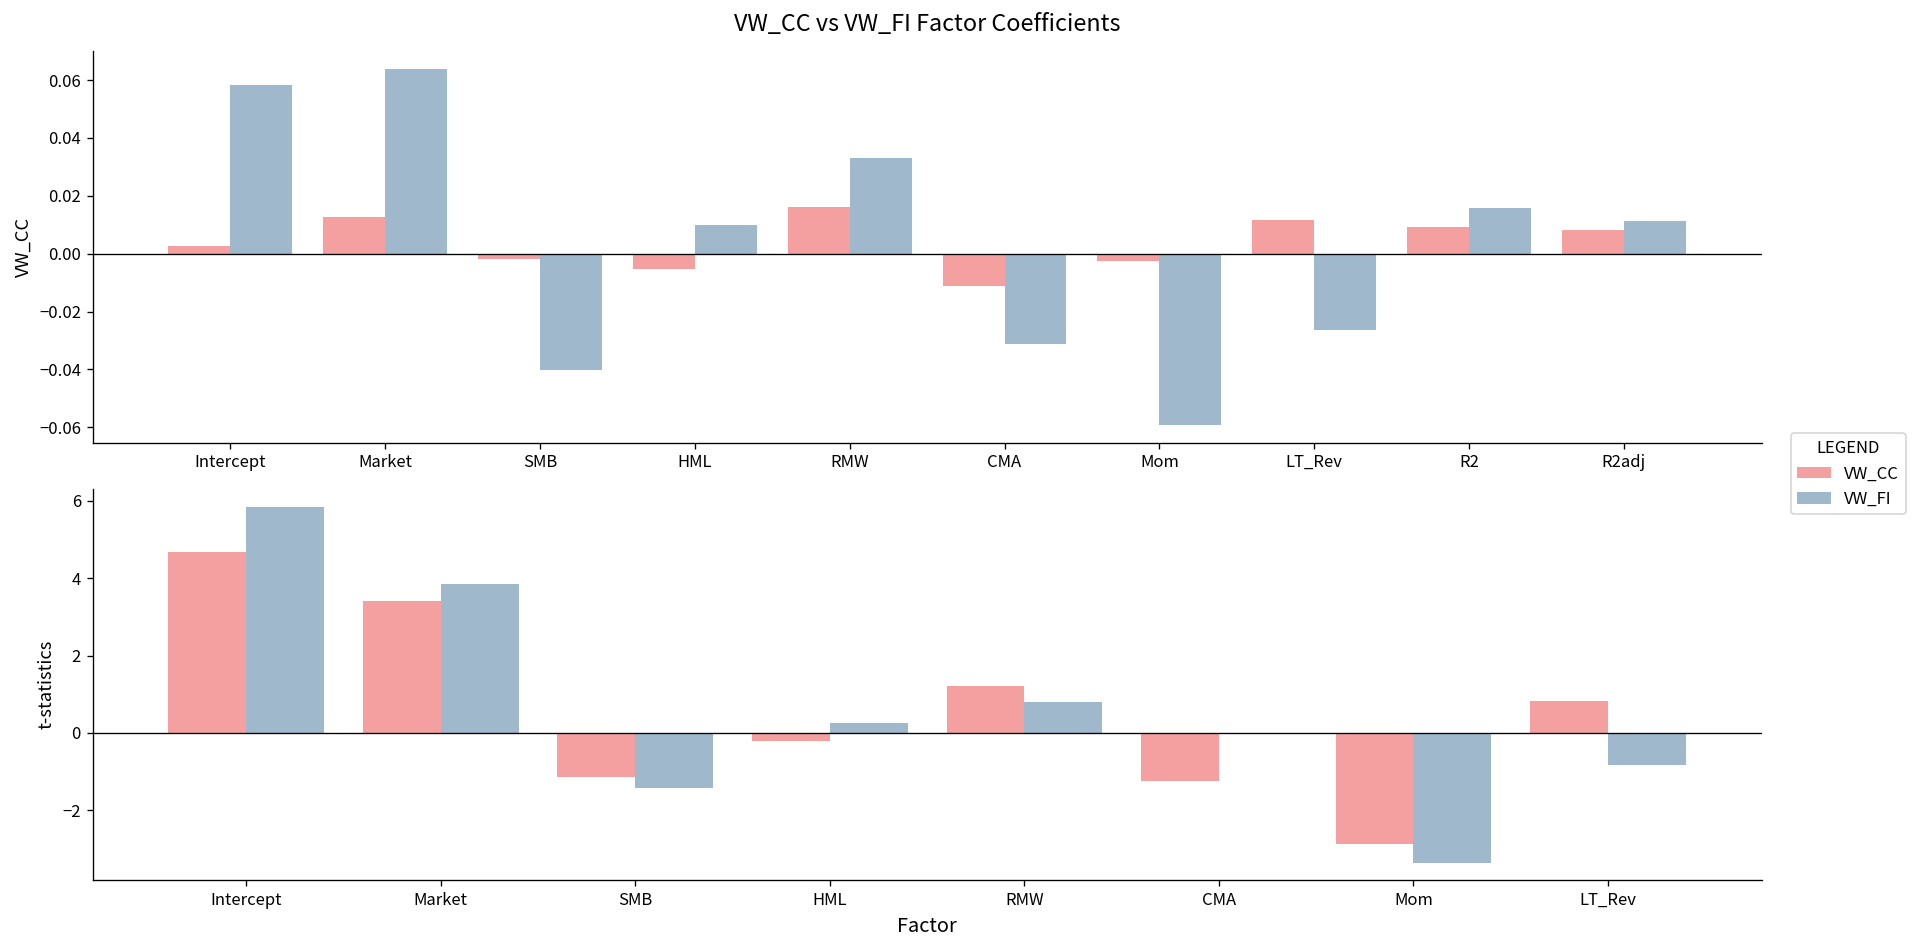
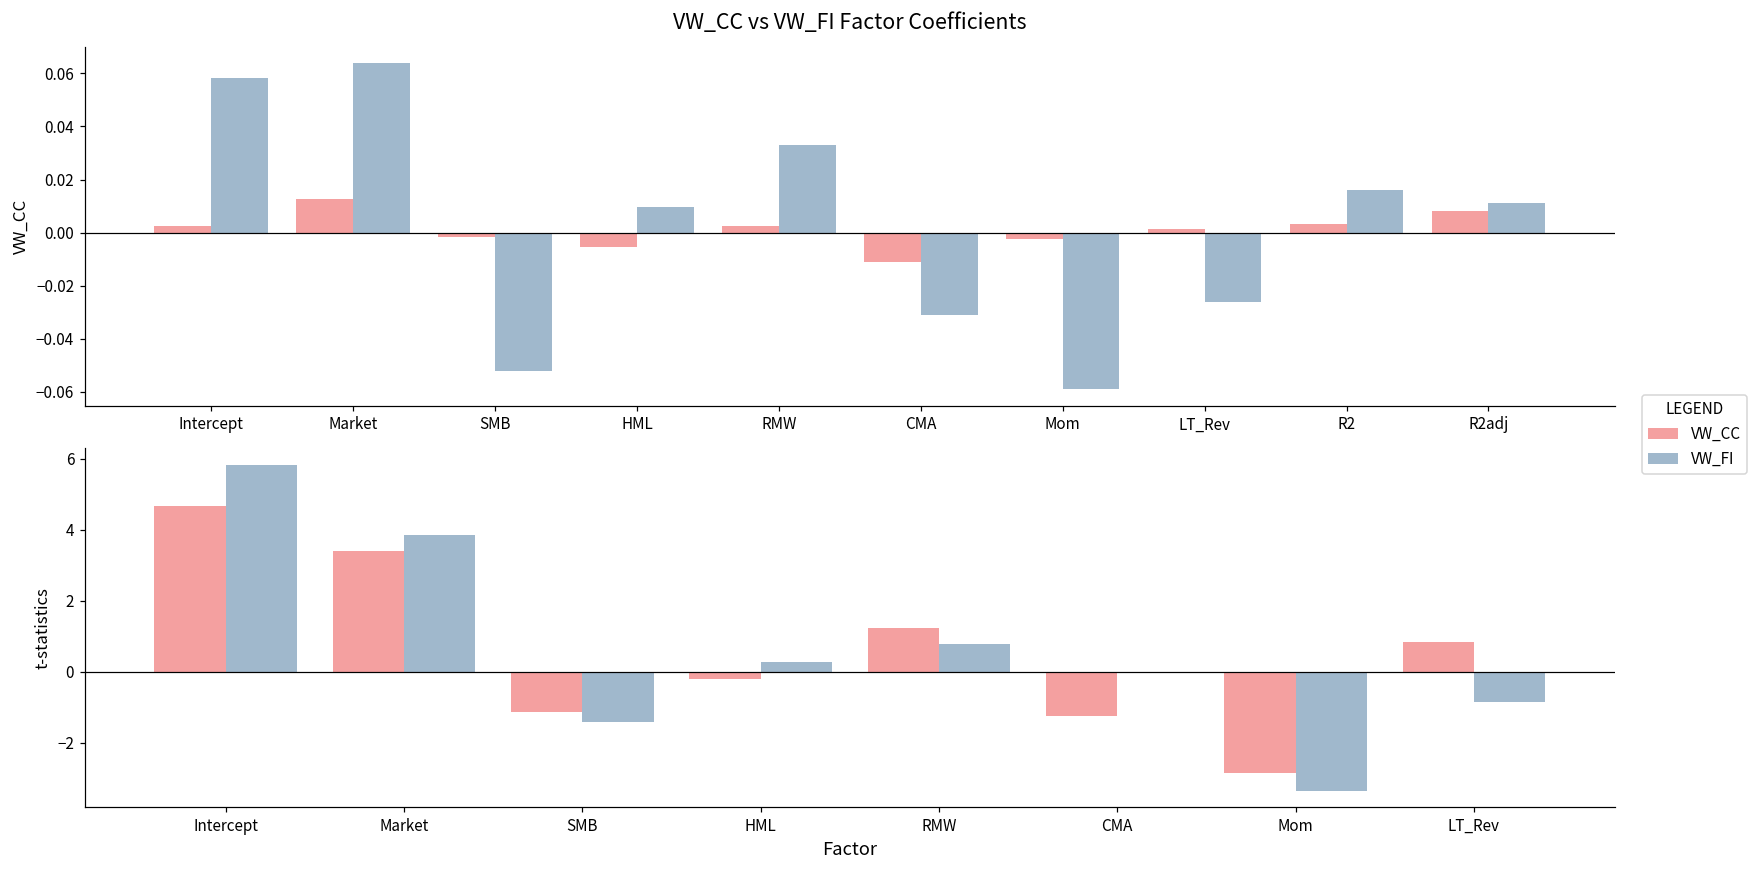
VW_CC vs VW_FI Factor Coefficients, VW_FI, SMB: -0.040 -> -0.052
VW_CC vs VW_FI Factor Coefficients, VW_CC, RMW: 0.016 -> 0.003
VW_CC vs VW_FI Factor Coefficients, VW_CC, LT_Rev: 0.012 -> 0.001
VW_CC vs VW_FI Factor Coefficients, VW_CC, R2: 0.009 -> 0.003
